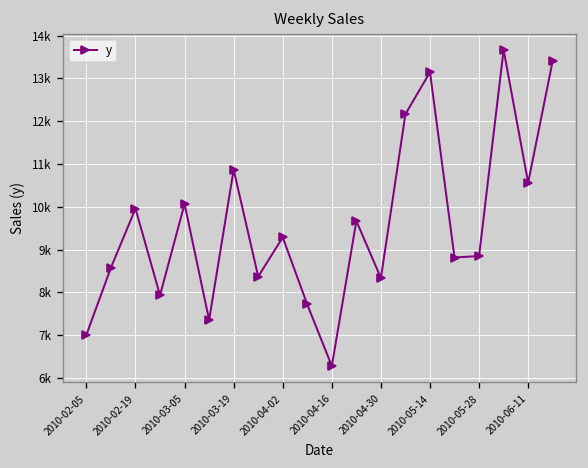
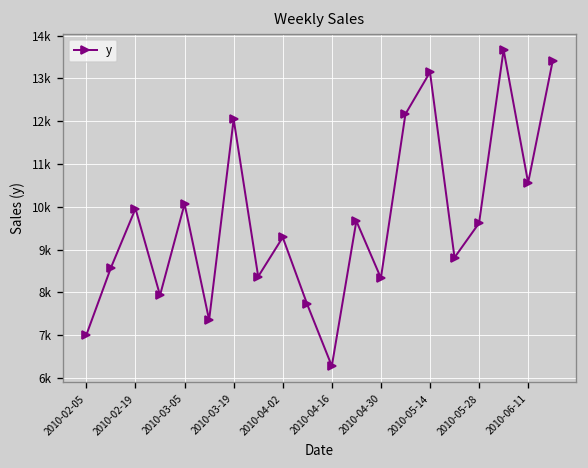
2010-03-19: 10900 -> 12000
2010-05-28: 8800 -> 9600
